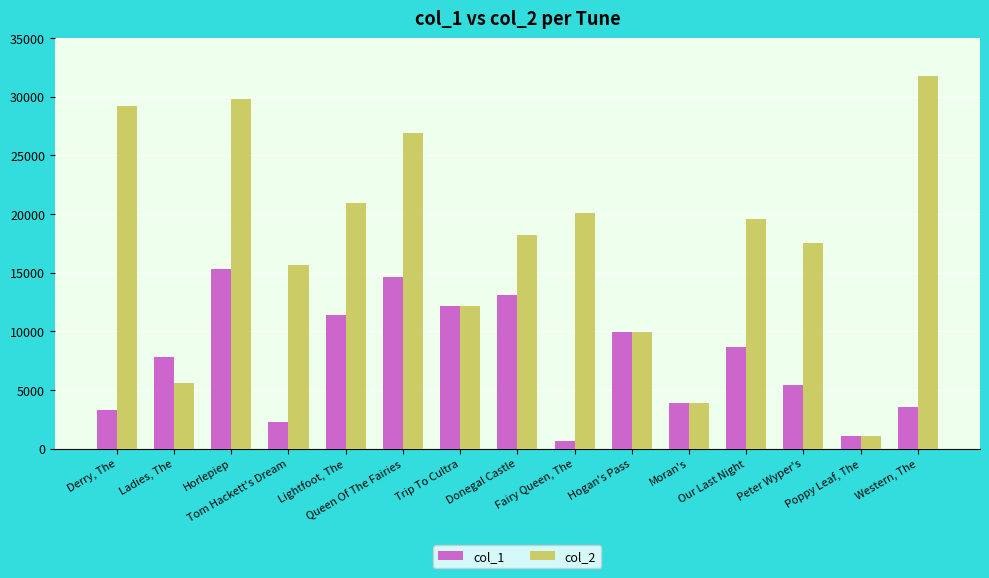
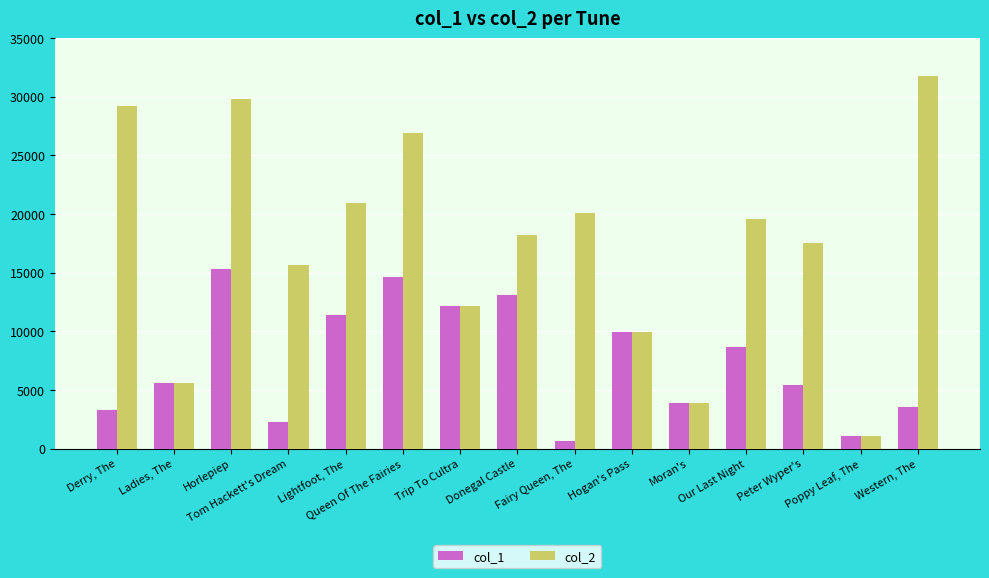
col_1, Ladies, The: 7800 -> 5600
